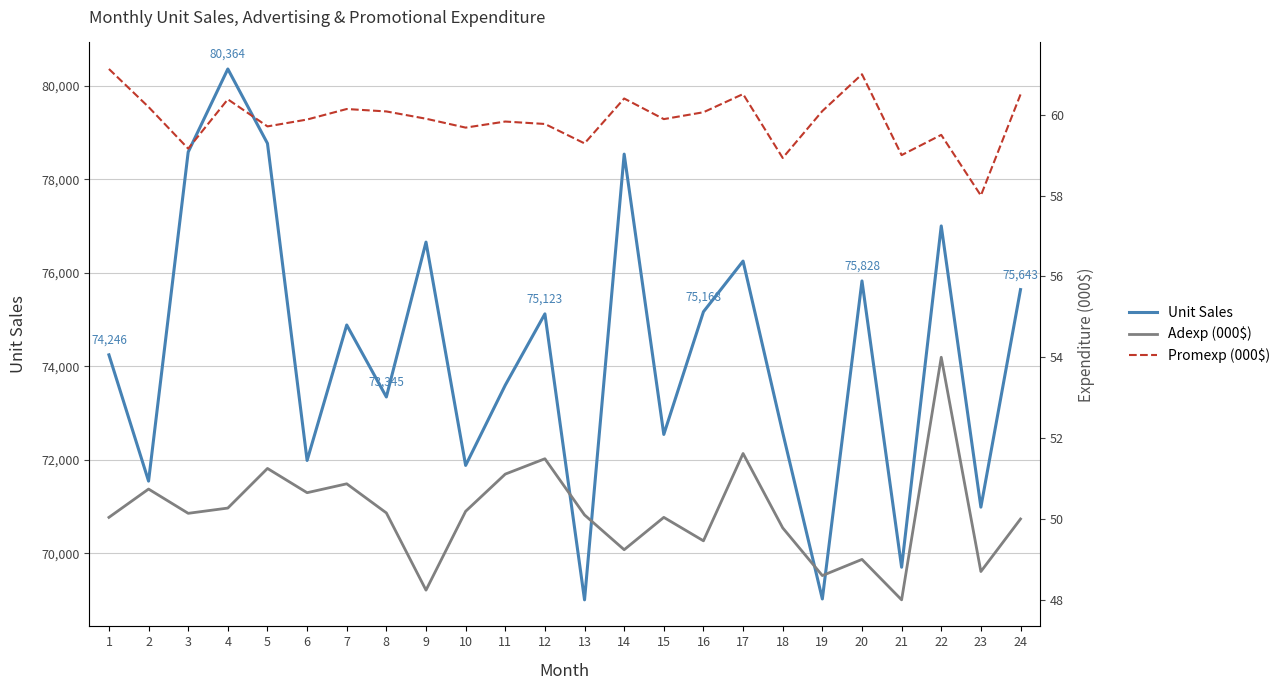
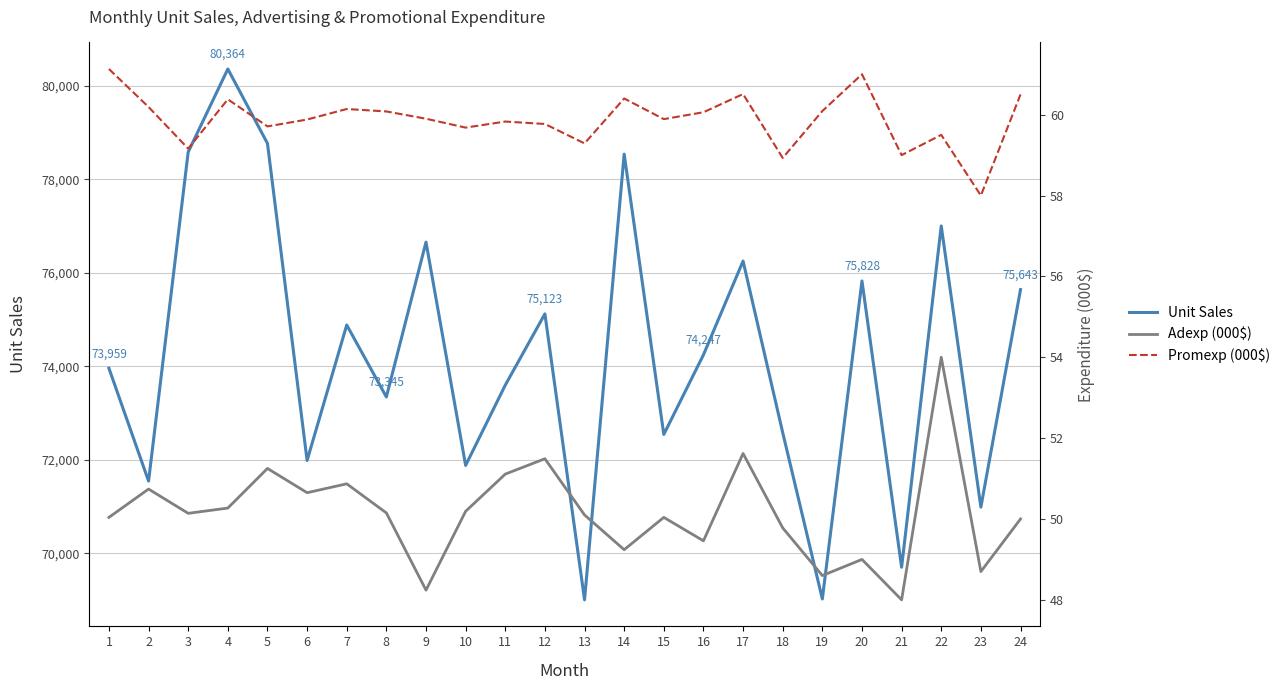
Unit Sales, 1: 74,246 -> 73,959
Unit Sales, 16: 75,168 -> 74,247
